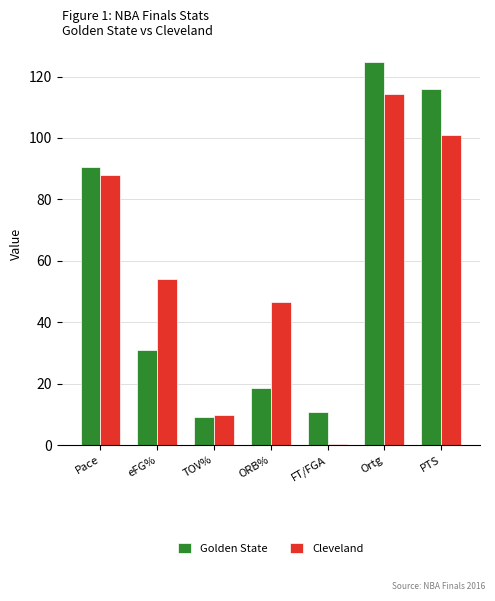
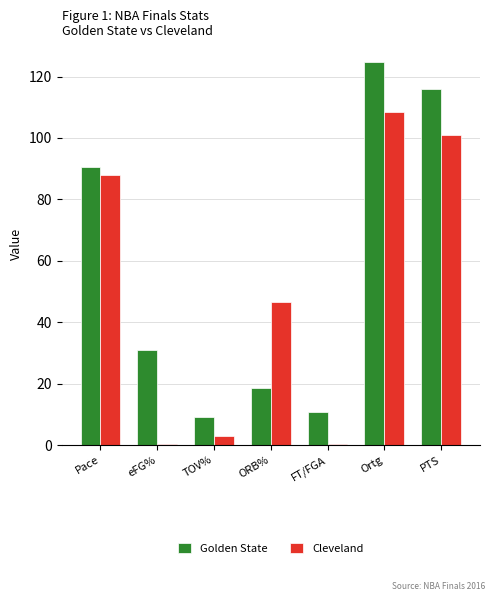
Cleveland, eFG%: 54 -> 0
Cleveland, TOV%: 10 -> 3
Cleveland, Ortg: 114 -> 109
